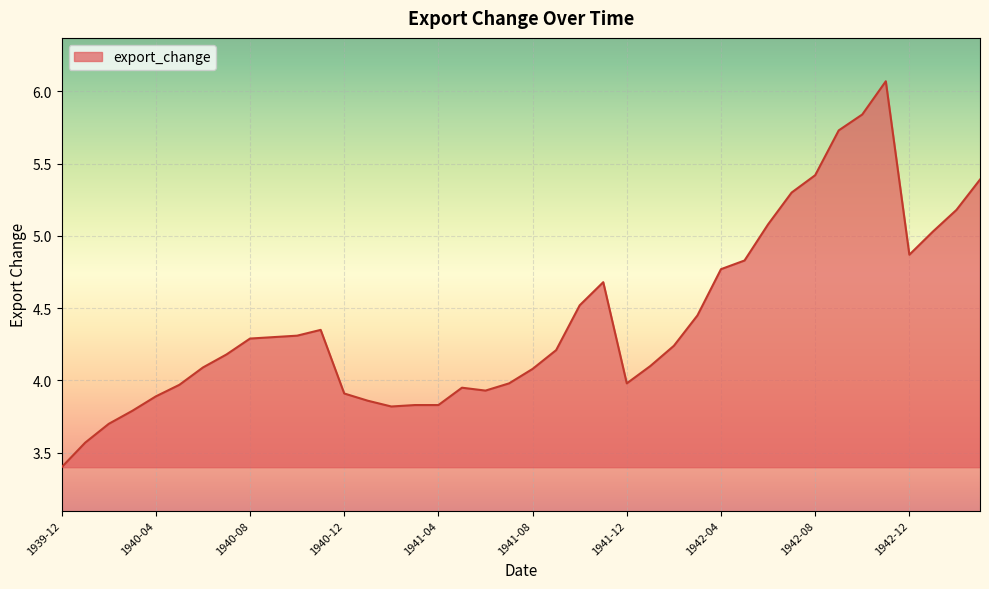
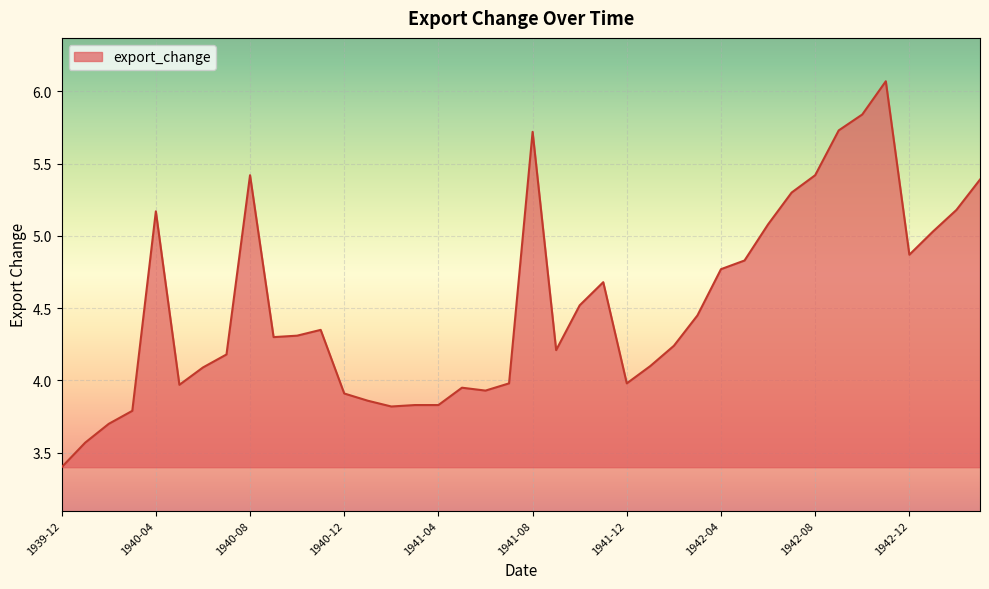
1940-04: 3.89 -> 5.17
1940-08: 4.29 -> 5.42
1941-08: 4.08 -> 5.72
